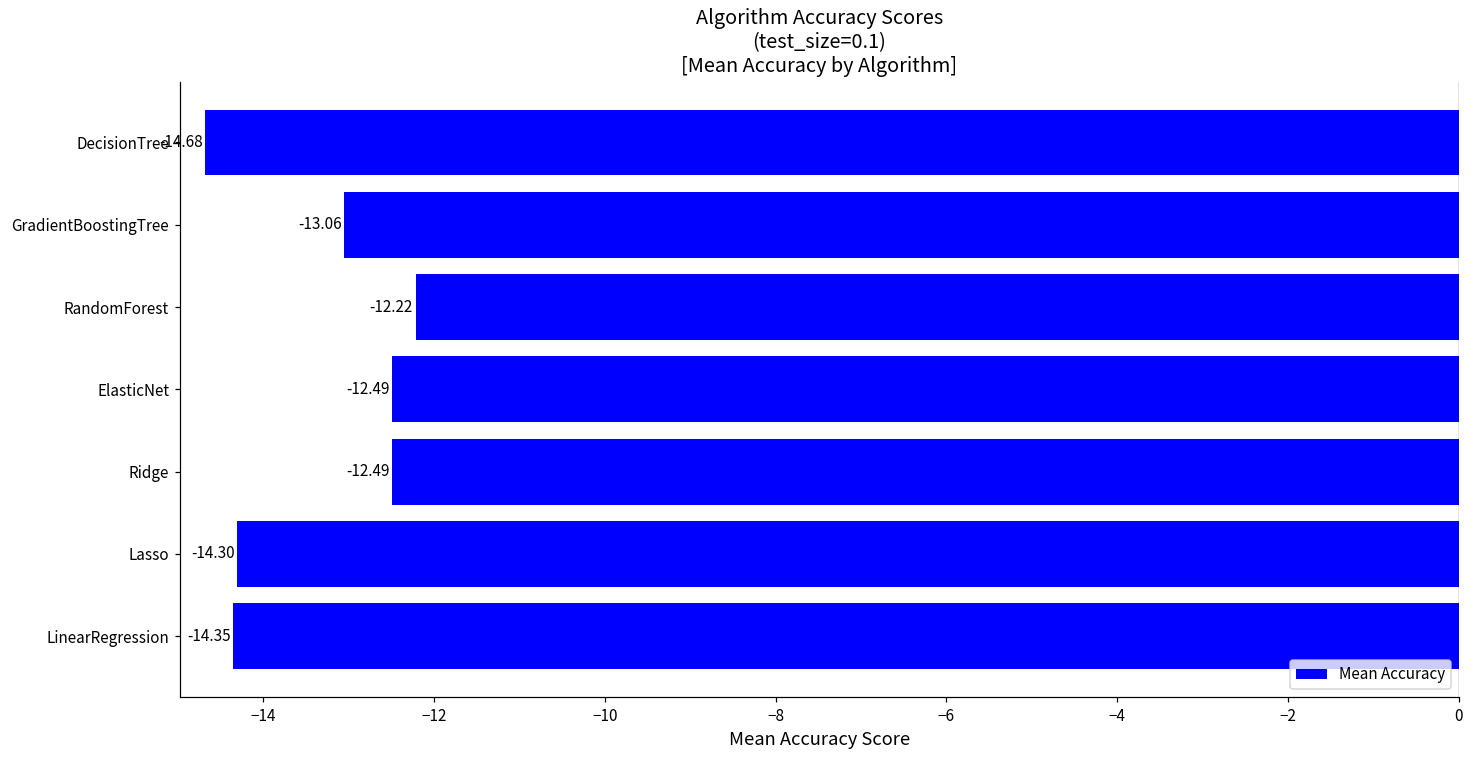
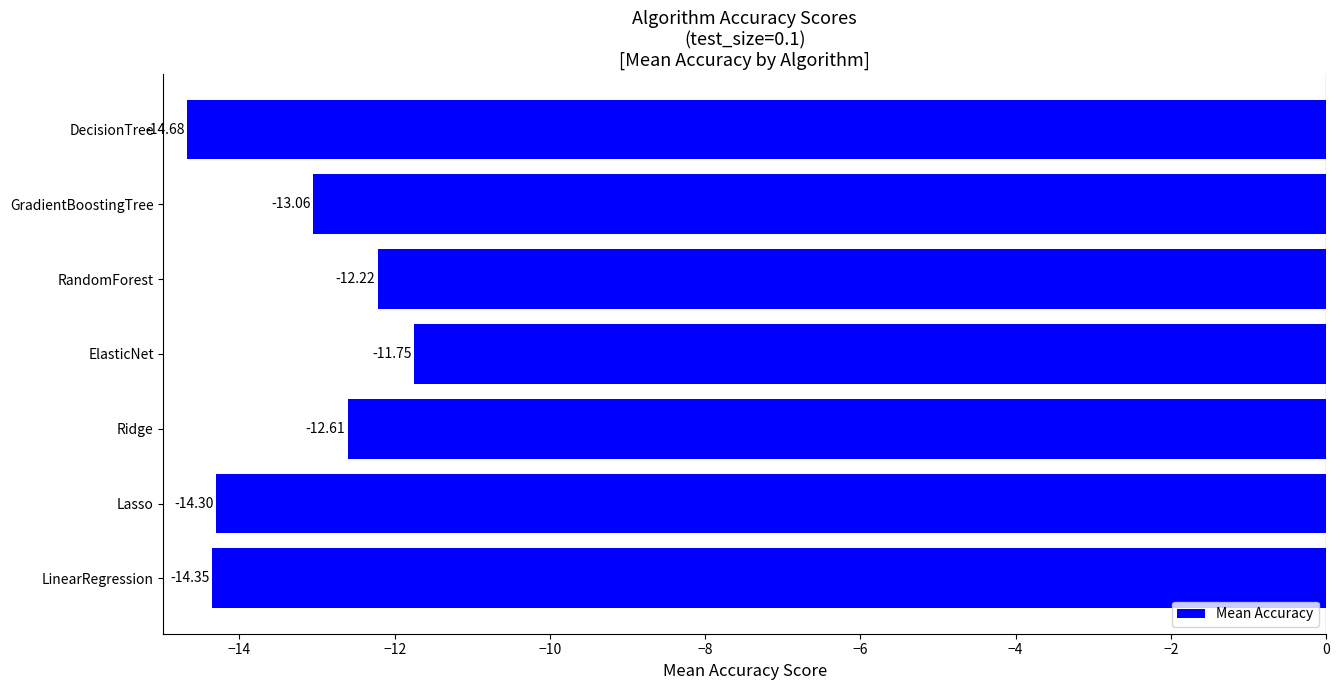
ElasticNet: -12.49 -> -11.75
Ridge: -12.49 -> -12.61
